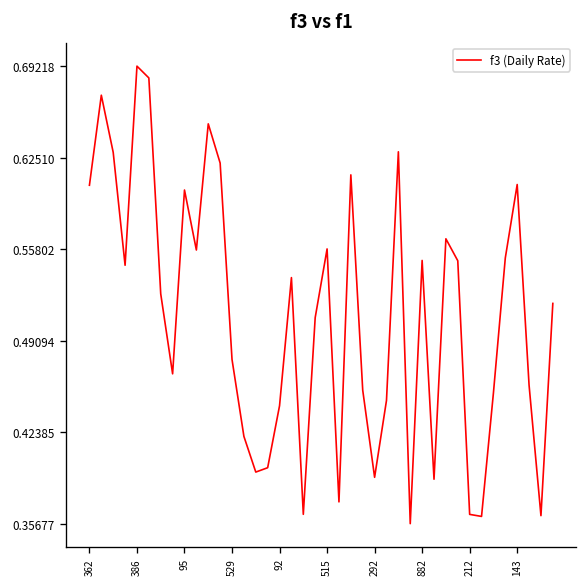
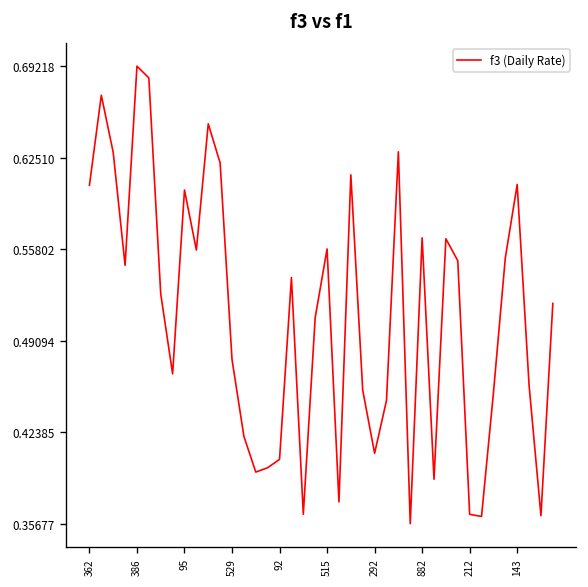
92: 0.443 -> 0.404
292: 0.391 -> 0.408
882: 0.550 -> 0.566
